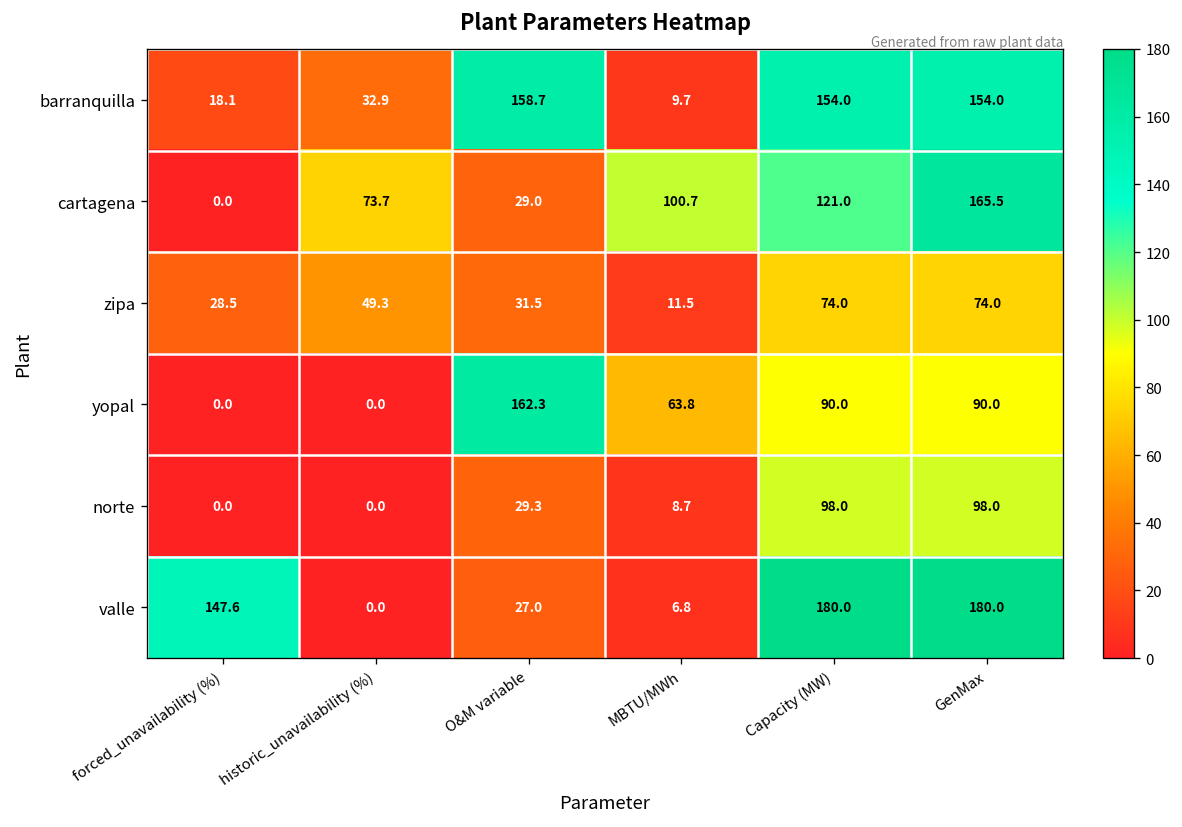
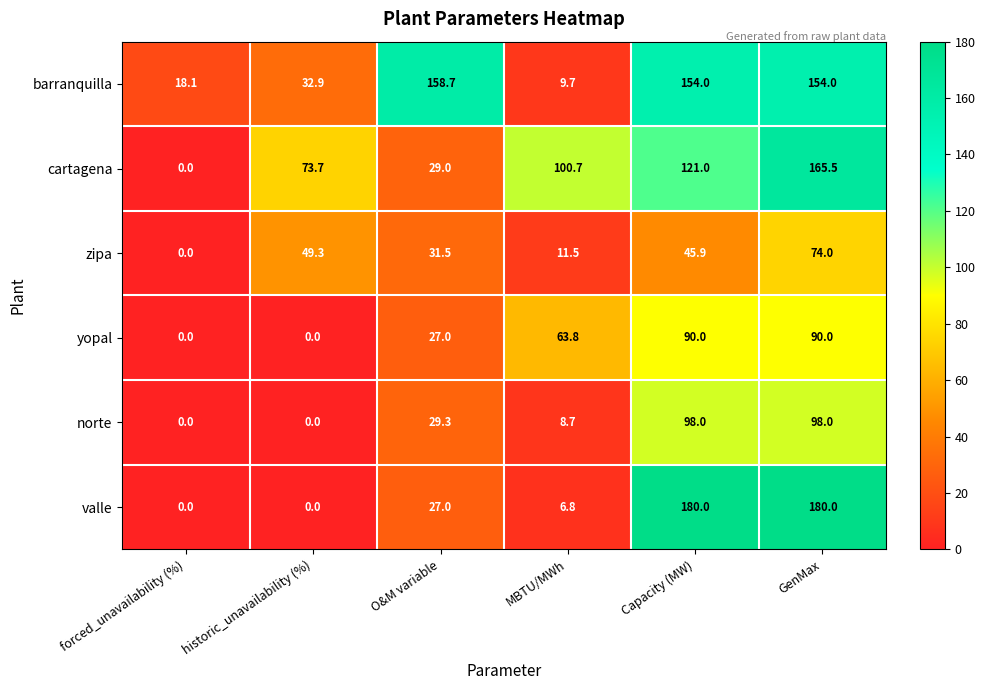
zipa, forced_unavailability (%): 28.5 -> 0.0
zipa, Capacity (MW): 74.0 -> 45.9
yopal, O&M variable: 162.3 -> 27.0
valle, forced_unavailability (%): 147.6 -> 0.0
